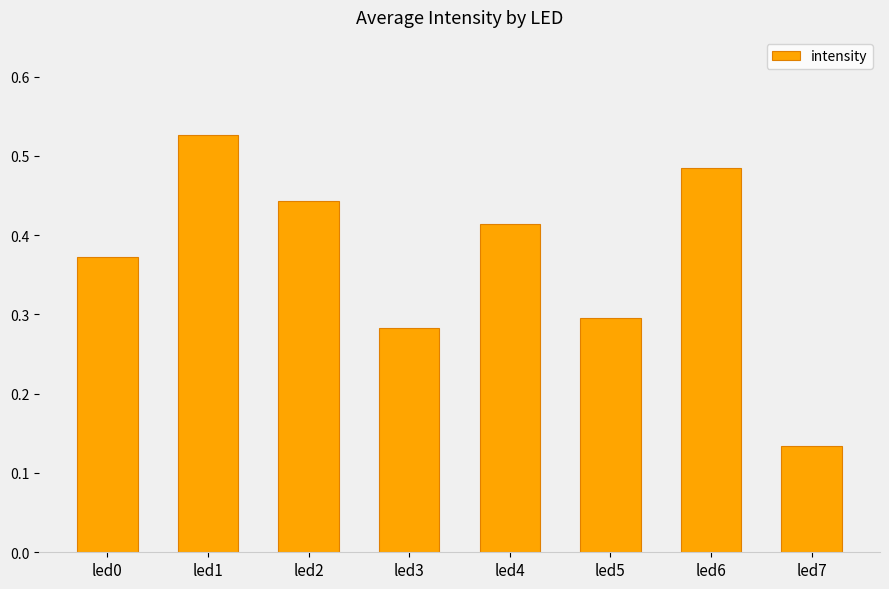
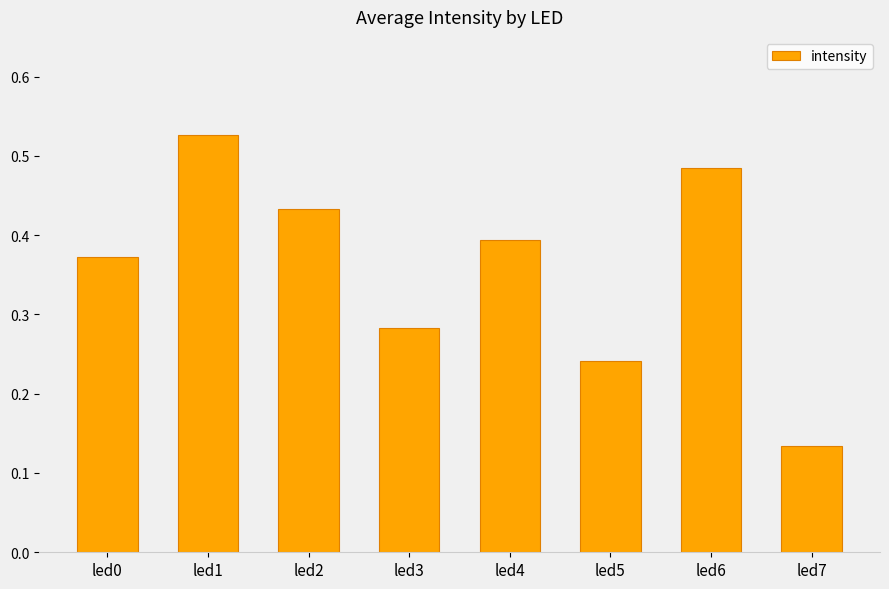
led2: 0.44 -> 0.43
led4: 0.41 -> 0.39
led5: 0.30 -> 0.24
